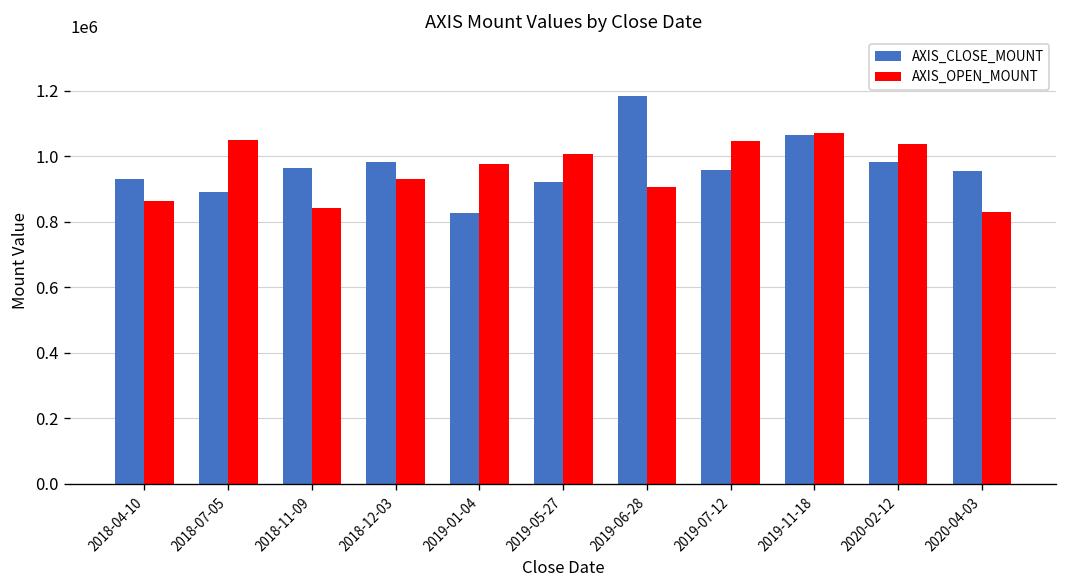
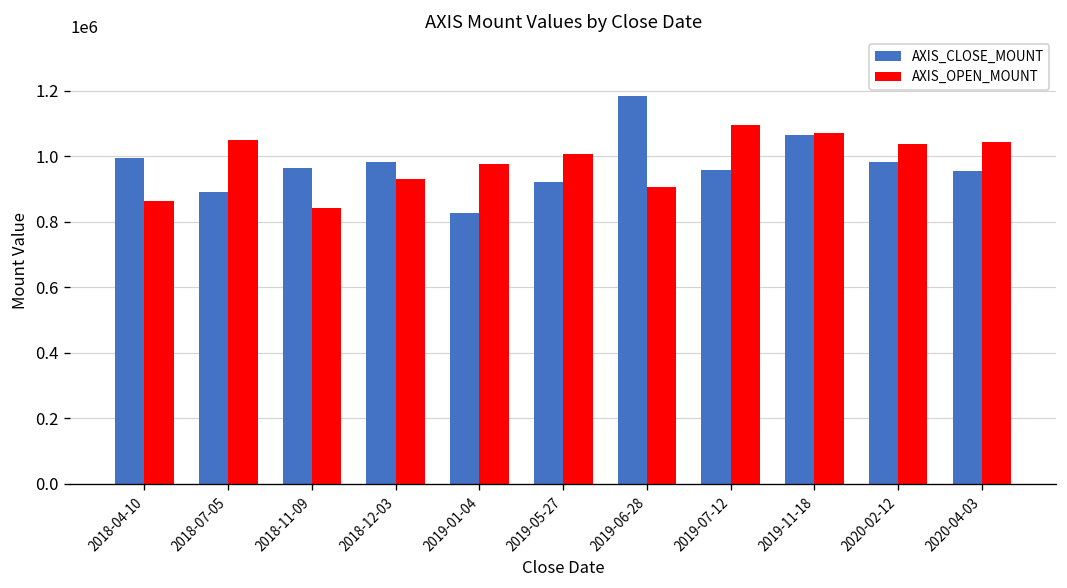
AXIS_CLOSE_MOUNT, 2018-04-10: 930000 -> 1000000
AXIS_OPEN_MOUNT, 2019-07-12: 1050000 -> 1100000
AXIS_OPEN_MOUNT, 2020-04-03: 830000 -> 1050000
